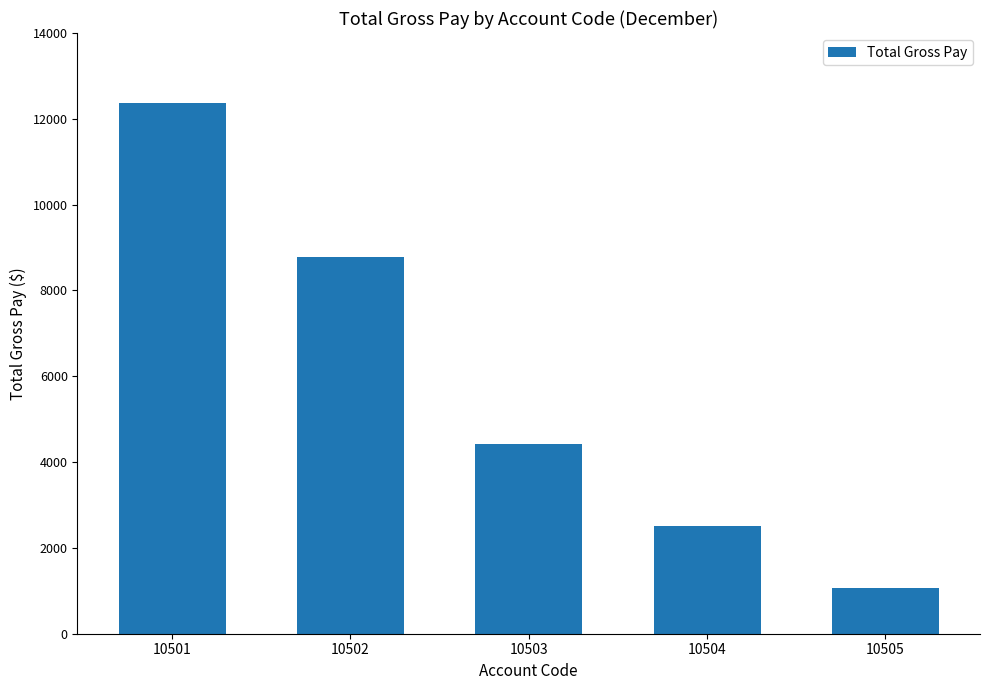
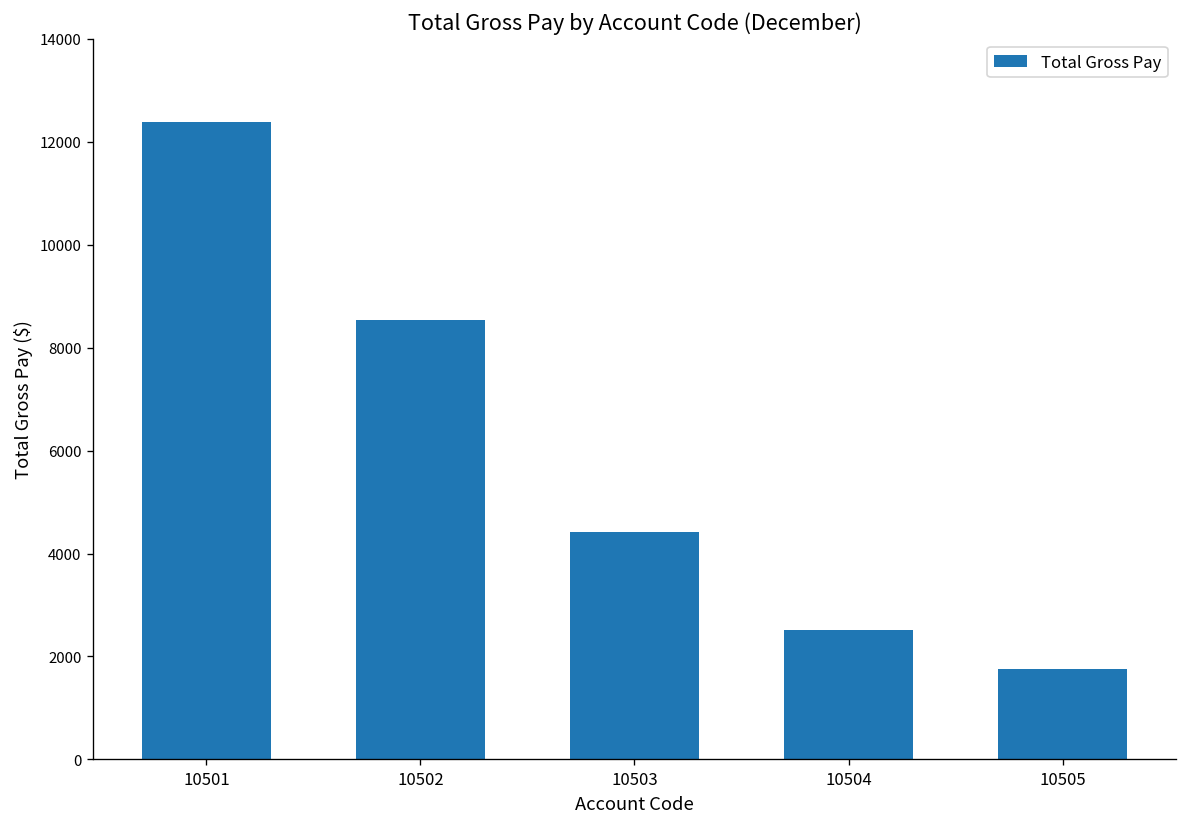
10502: 8800 -> 8500
10505: 1100 -> 1800
